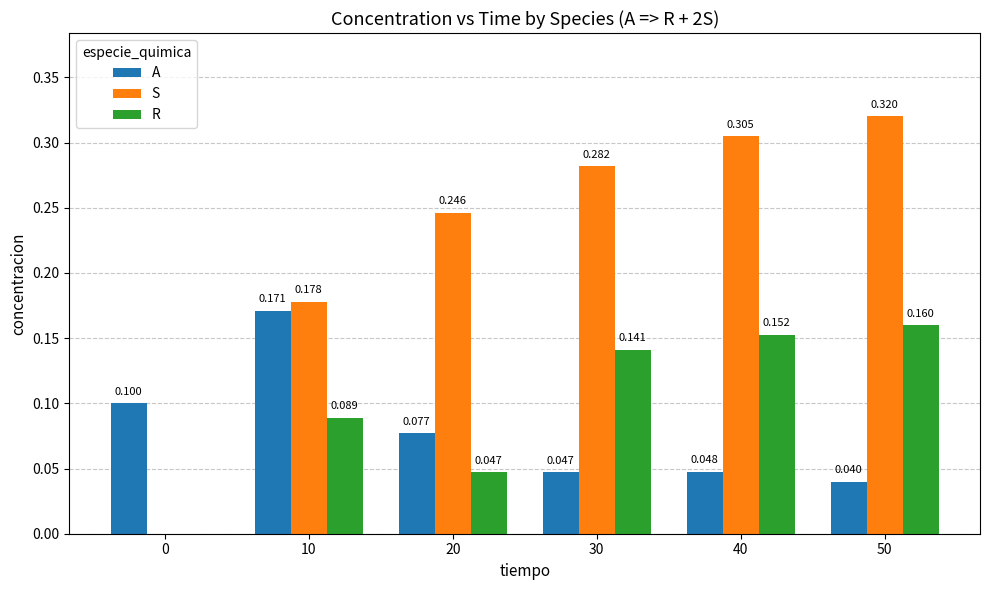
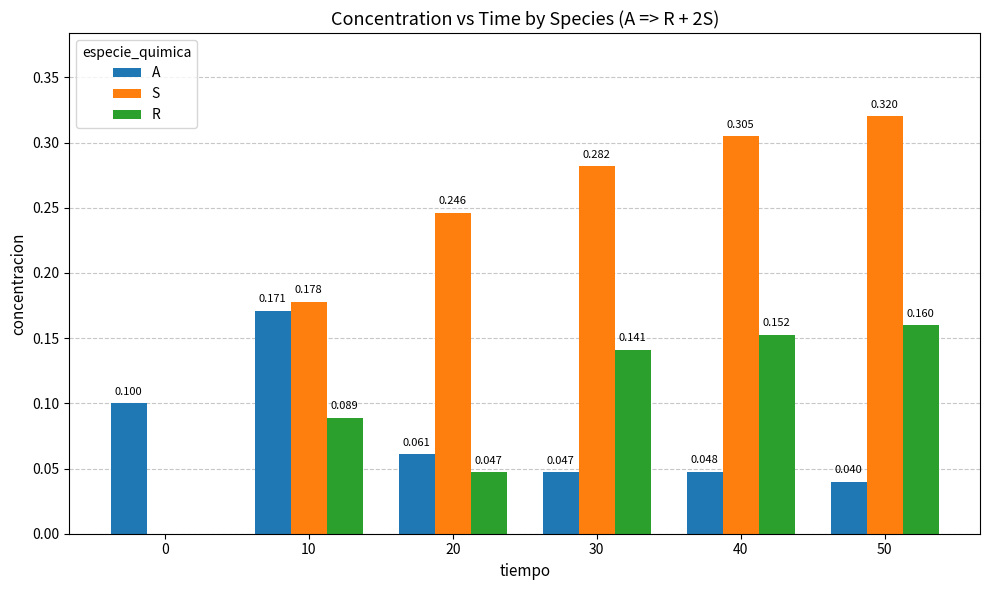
A, 20: 0.077 -> 0.061
